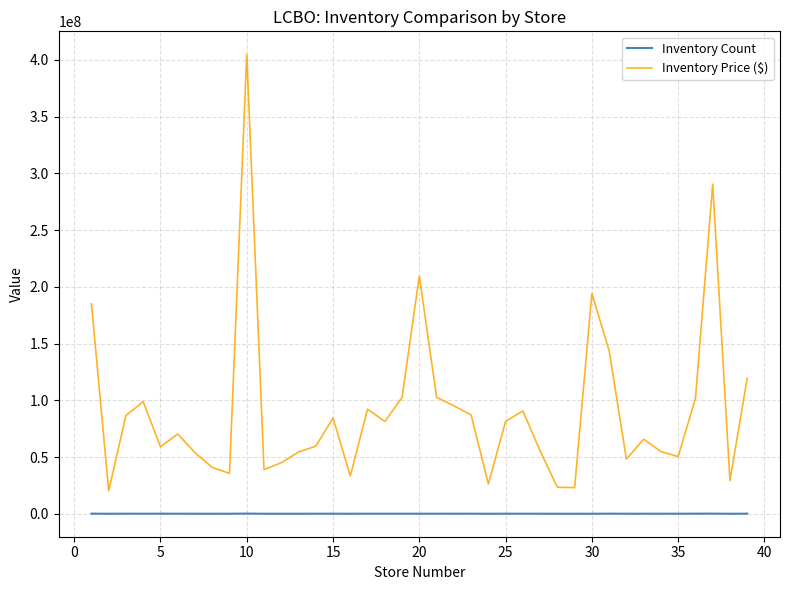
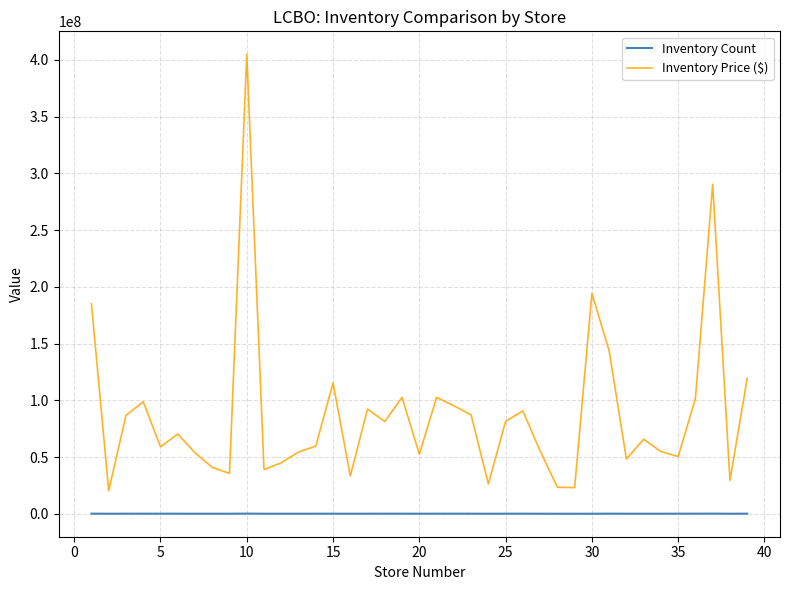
Inventory Price ($), 15: 84000000 -> 115000000
Inventory Price ($), 20: 210000000 -> 52000000
